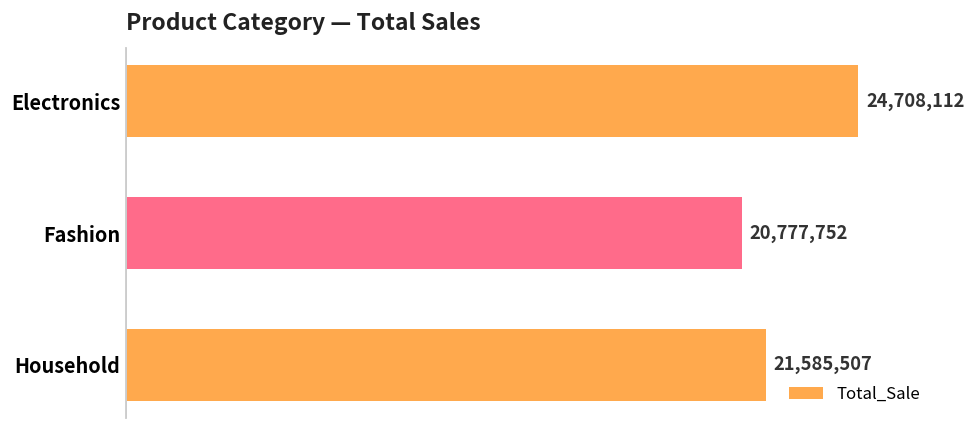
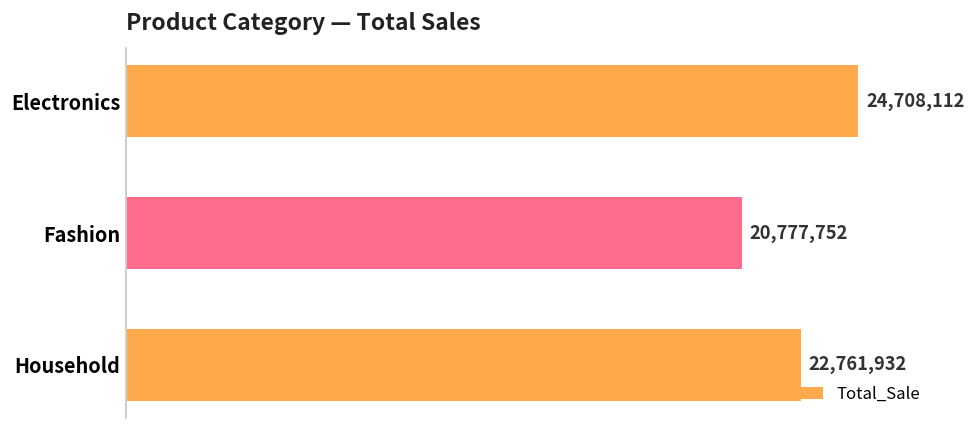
Household: 21,585,507 -> 22,761,932
